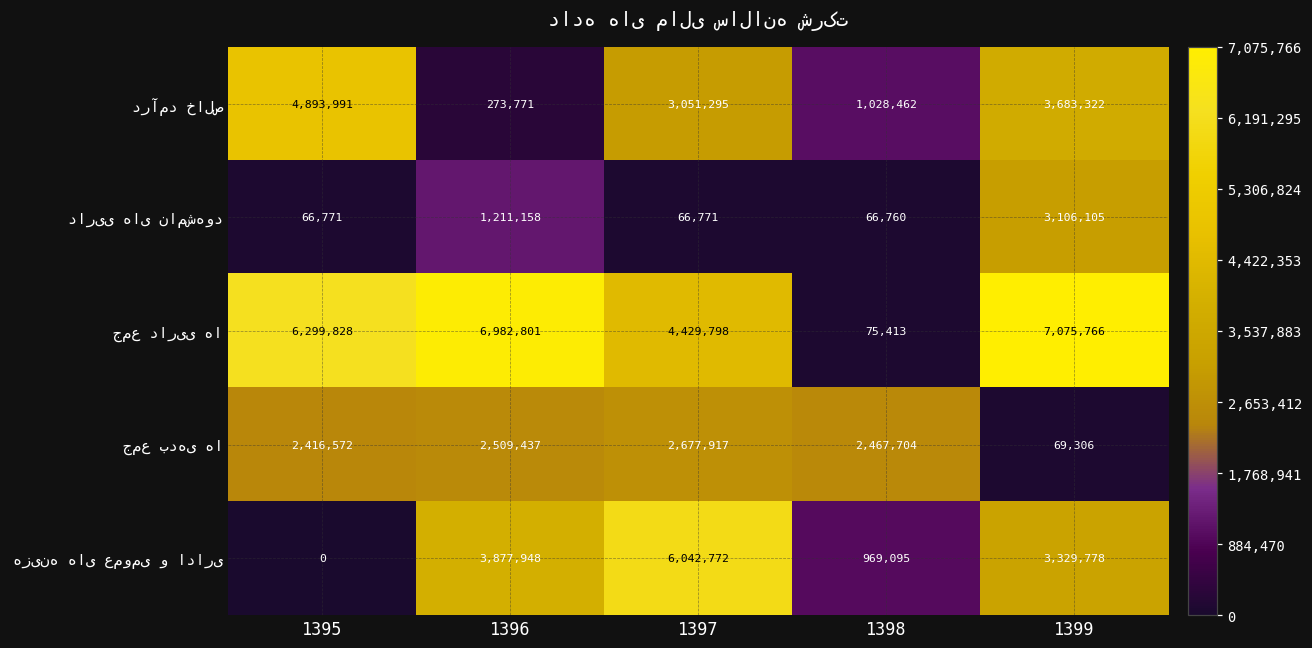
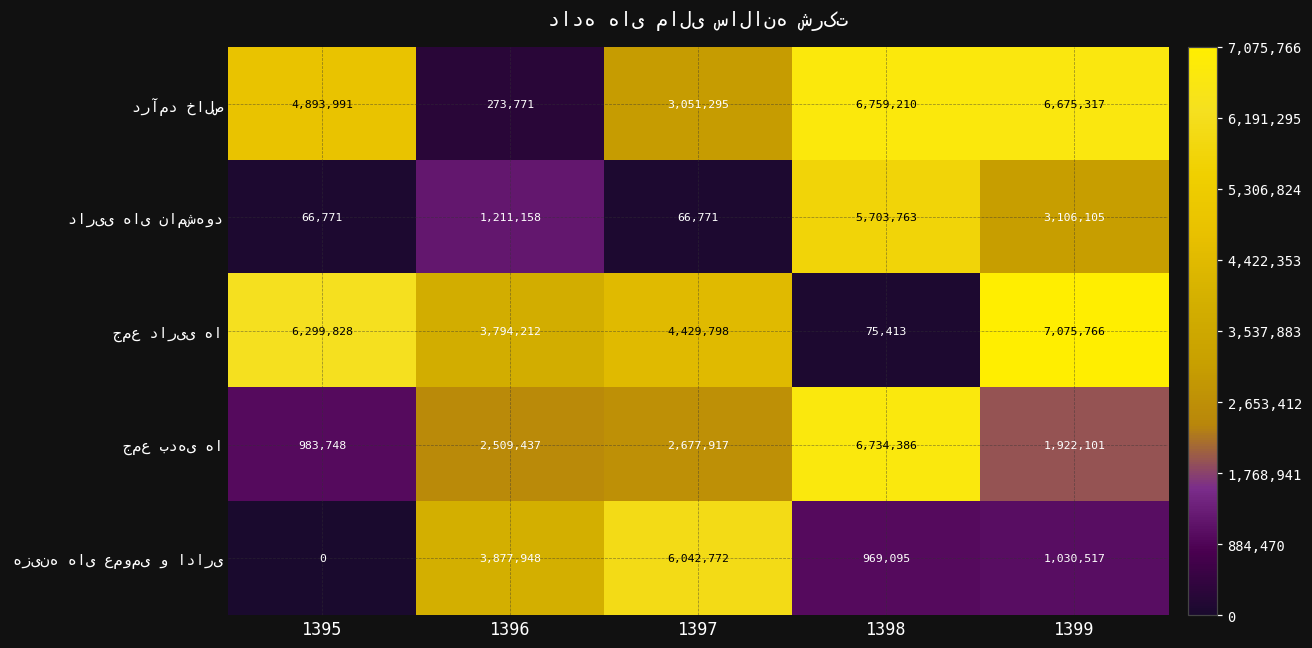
درآمد خالص, 1398: 1,028,462 -> 6,759,210
درآمد خالص, 1399: 3,683,322 -> 6,675,317
داریی های نامشهود, 1398: 66,760 -> 5,703,763
جمع داریی ها, 1396: 6,982,801 -> 3,794,212
جمع بدهی ها, 1395: 2,416,572 -> 983,748
جمع بدهی ها, 1398: 2,467,704 -> 6,734,386
جمع بدهی ها, 1399: 69,306 -> 1,922,101
هزینه های عمومی و اداری, 1399: 3,329,778 -> 1,030,517
